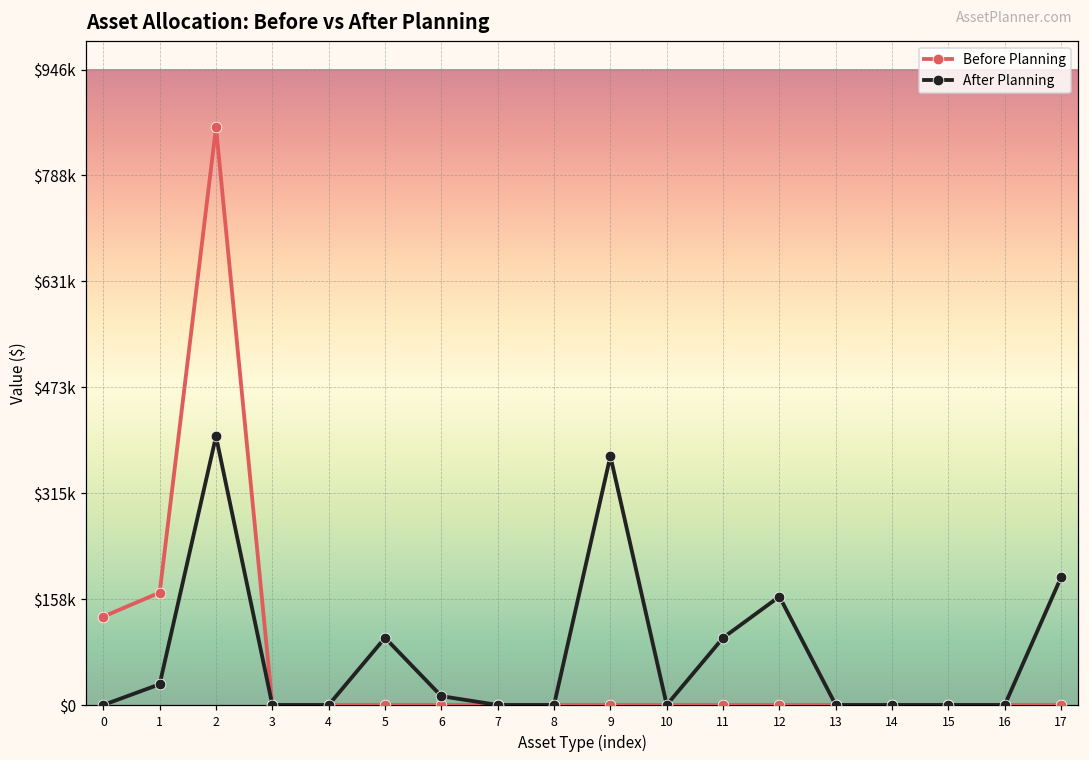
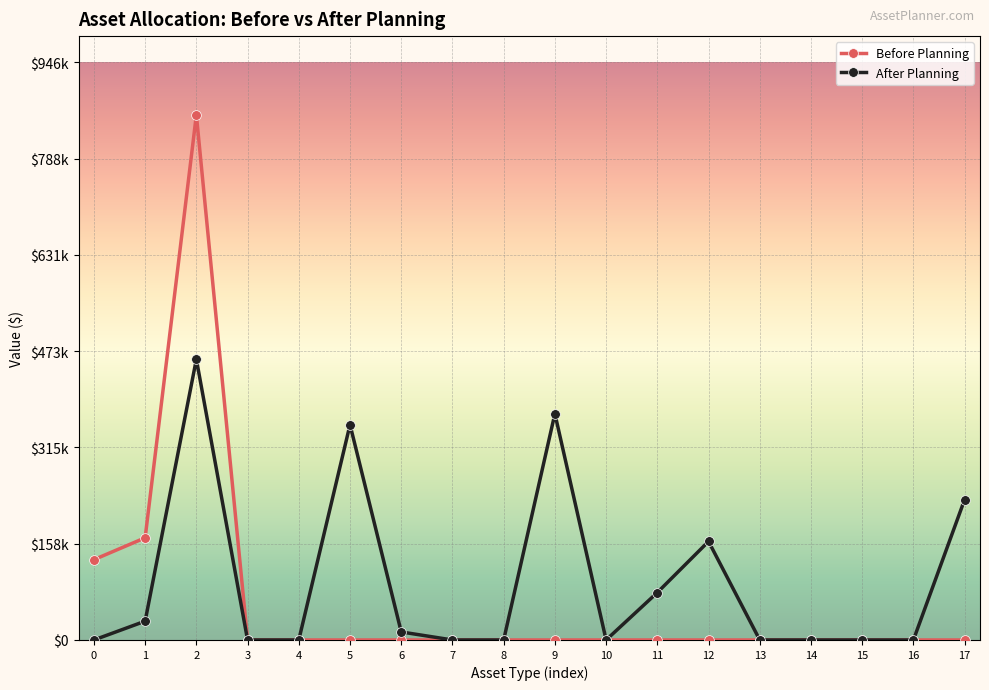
After Planning, 2: $400000 -> $460000
After Planning, 5: $100000 -> $350000
After Planning, 11: $100000 -> $80000
After Planning, 17: $190000 -> $230000
